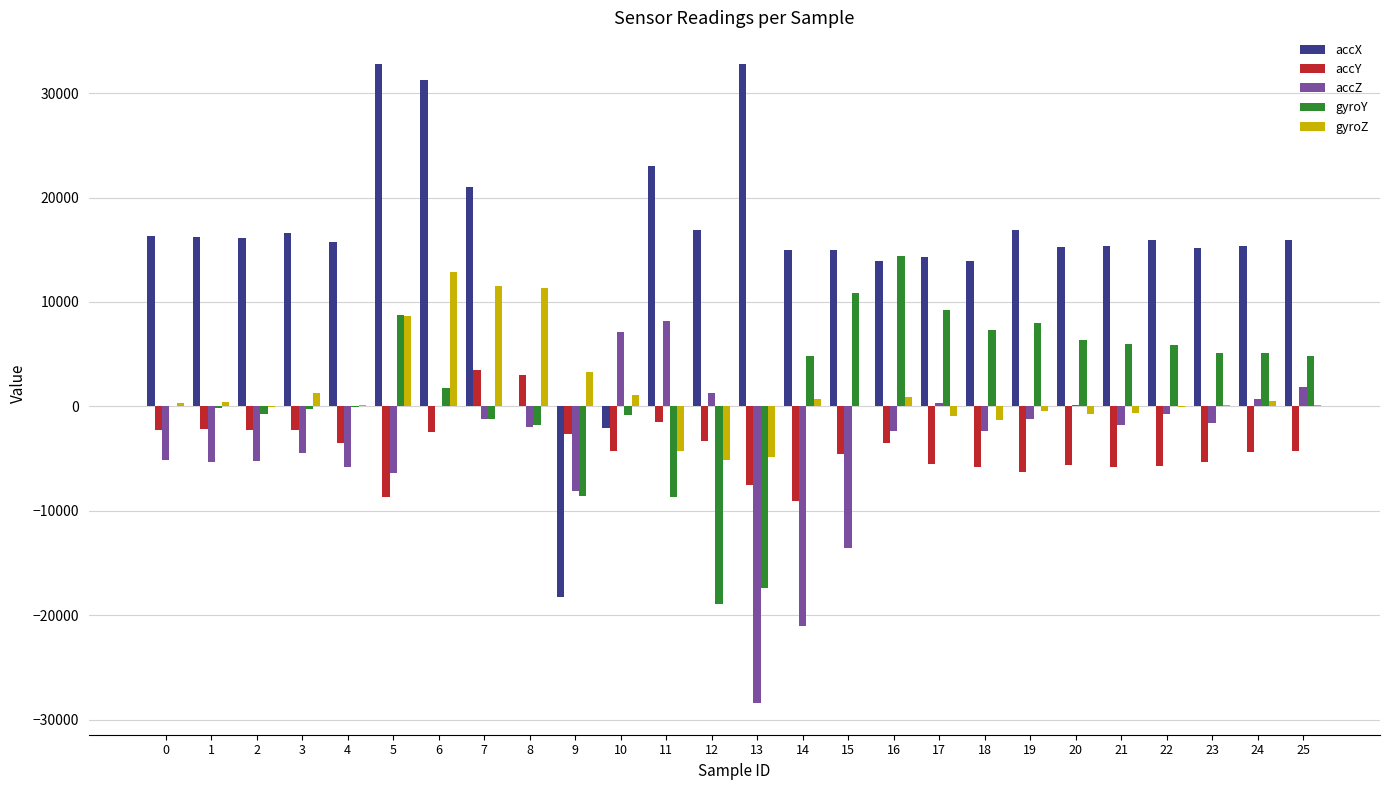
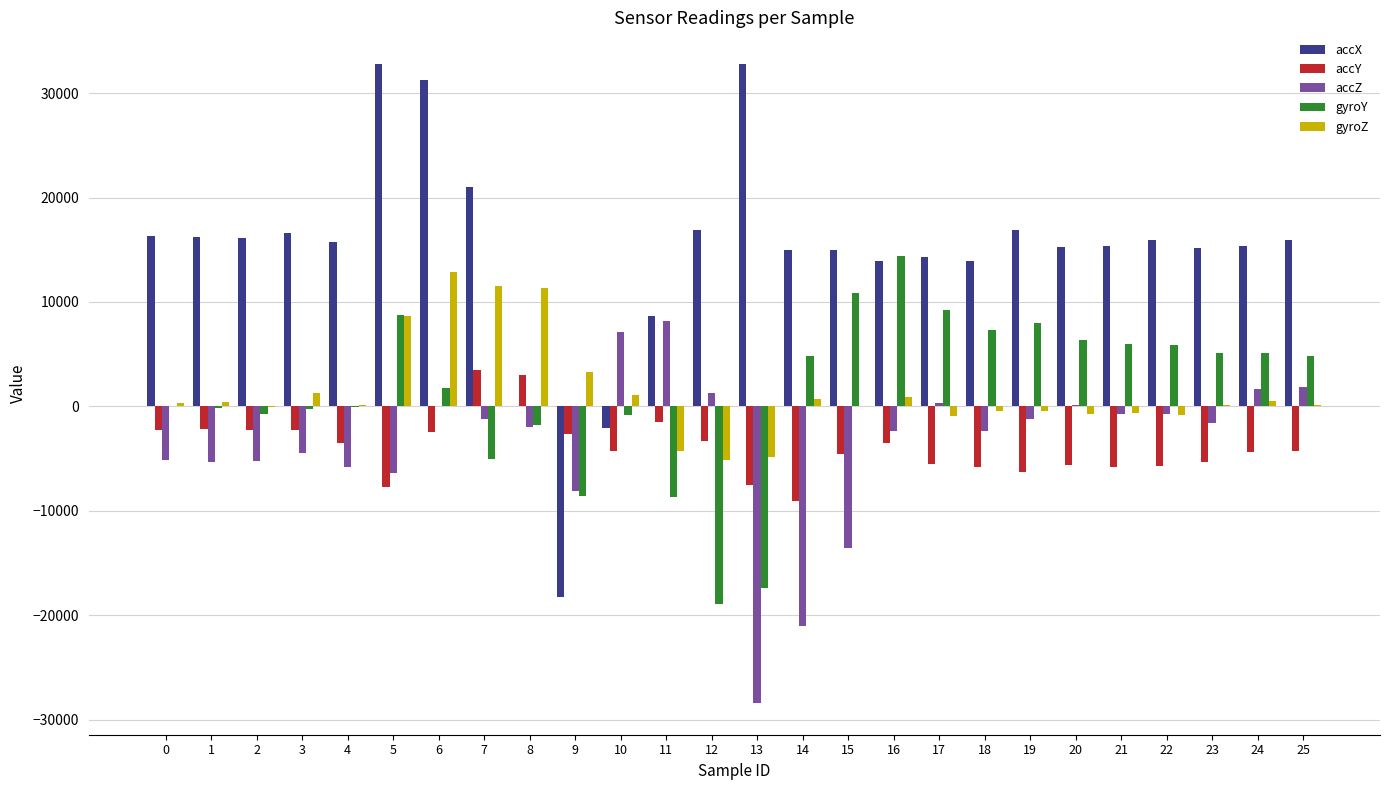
accY, 5: -8700 -> -7700
gyroY, 7: -1200 -> -5000
accX, 11: 23000 -> 8700
gyroZ, 18: -1300 -> -500
accZ, 21: -1800 -> -700
gyroZ, 22: -100 -> -900
accZ, 24: 700 -> 1700
